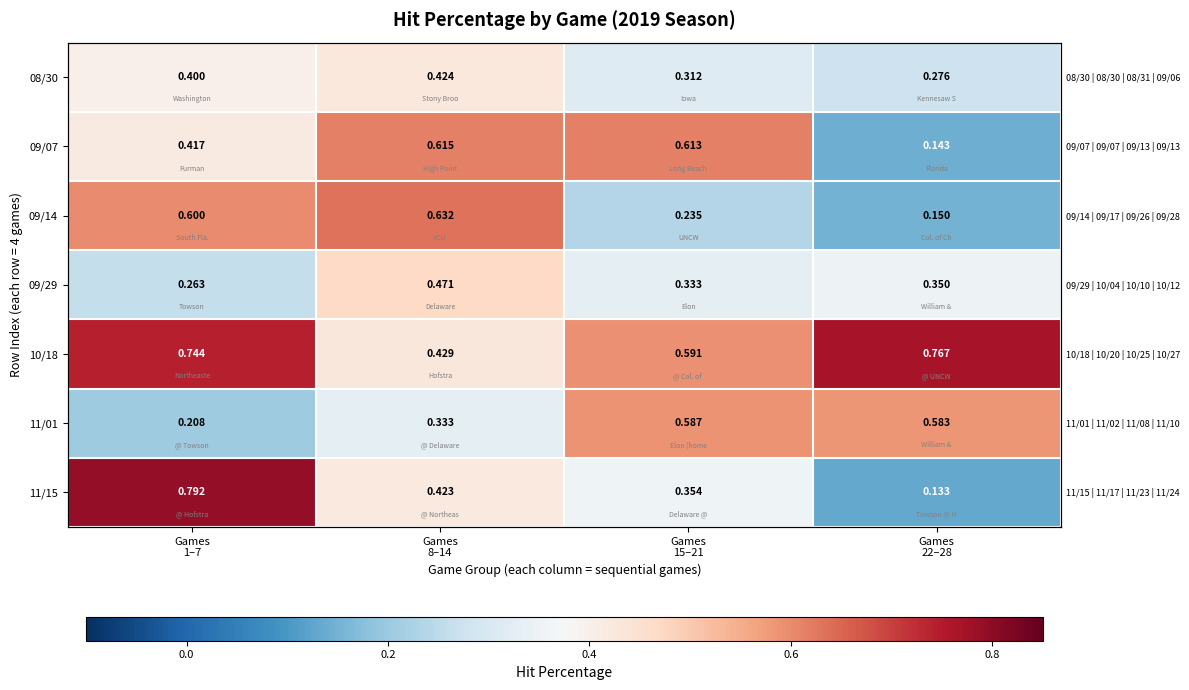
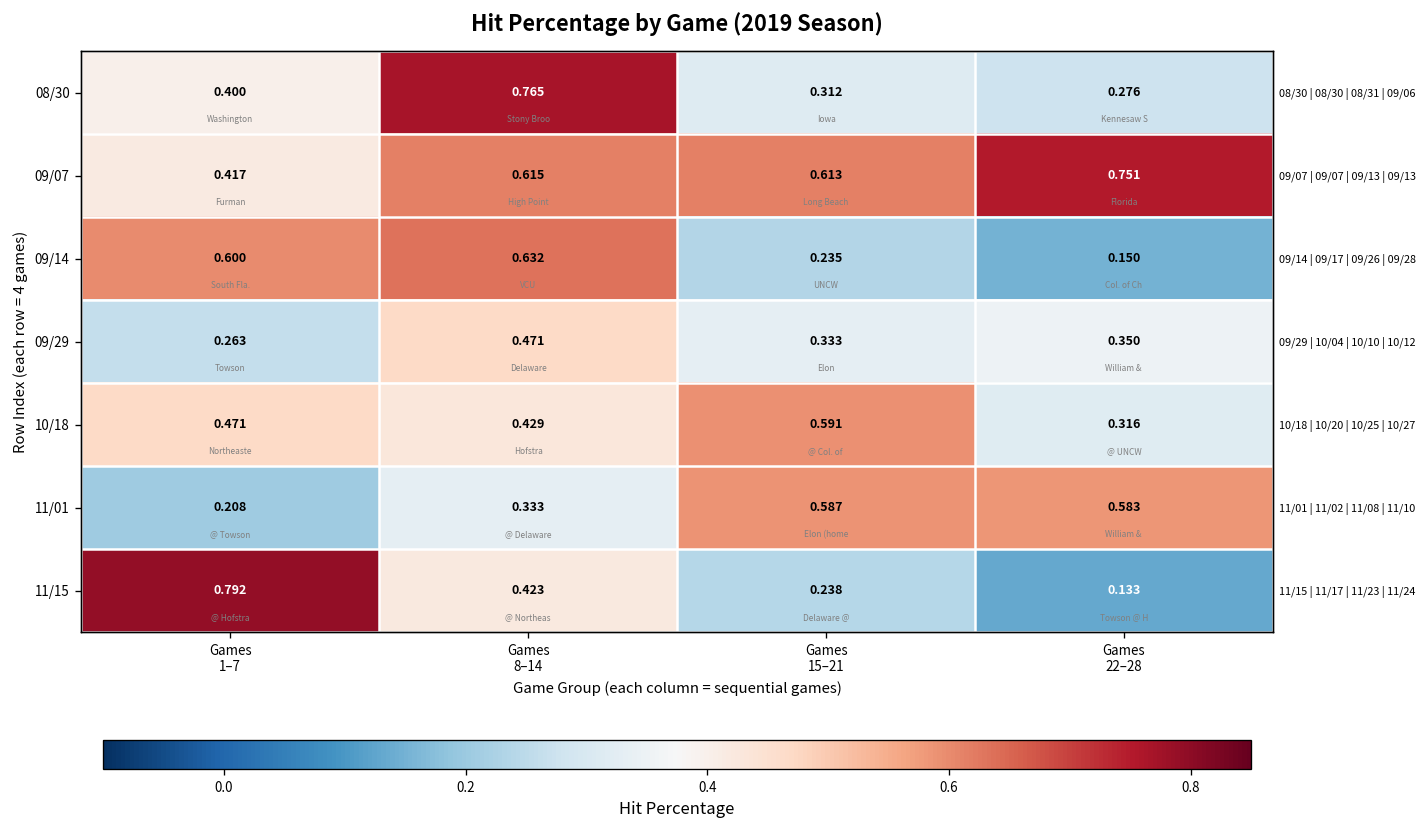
08/30, Games 8–14: 0.424 -> 0.765
09/07, Games 22–28: 0.143 -> 0.751
10/18, Games 1–7: 0.744 -> 0.471
10/18, Games 22–28: 0.767 -> 0.316
11/15, Games 15–21: 0.354 -> 0.238
